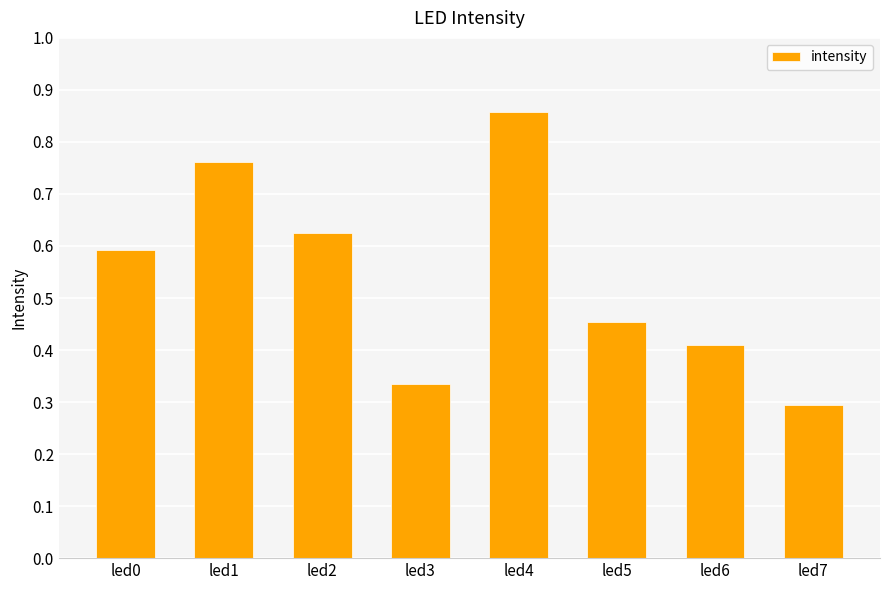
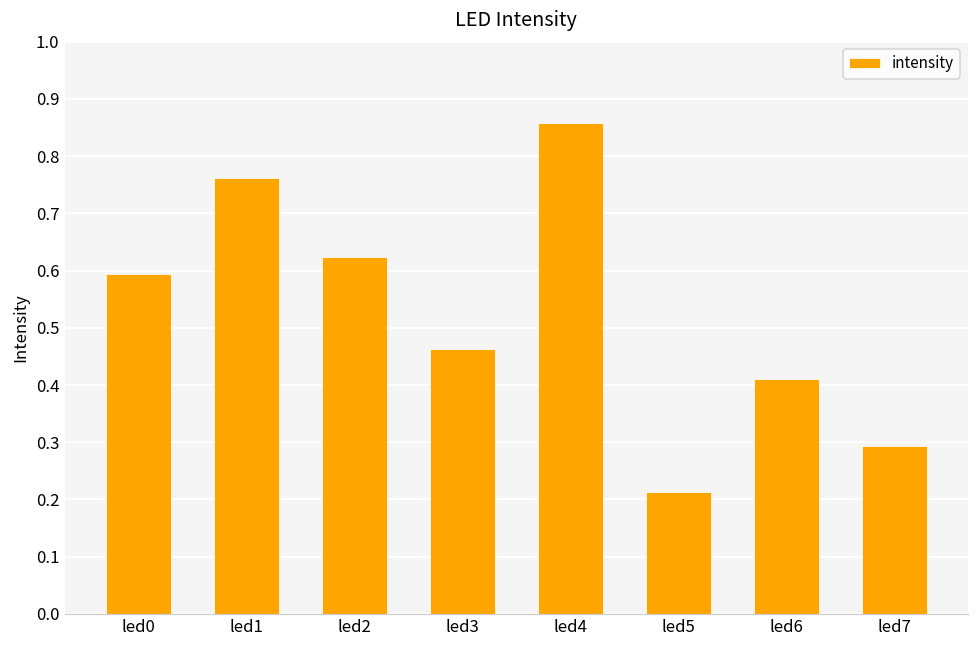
led3: 0.33 -> 0.46
led5: 0.45 -> 0.21
